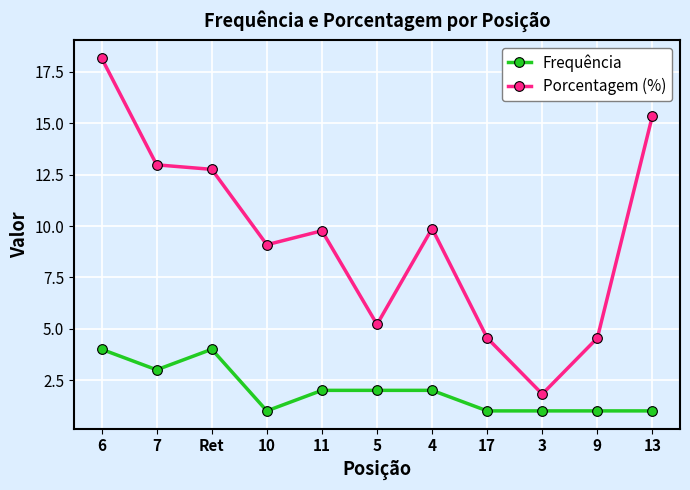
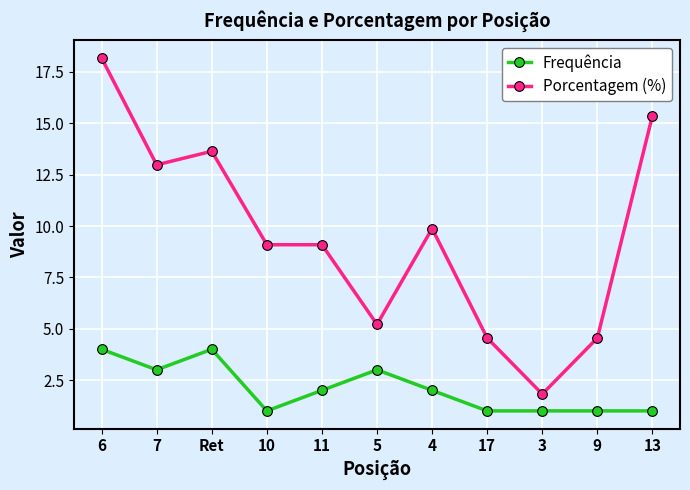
Porcentagem (%), Ret: 12.8 -> 13.6
Porcentagem (%), 11: 9.8 -> 9.1
Frequência, 5: 2 -> 3
